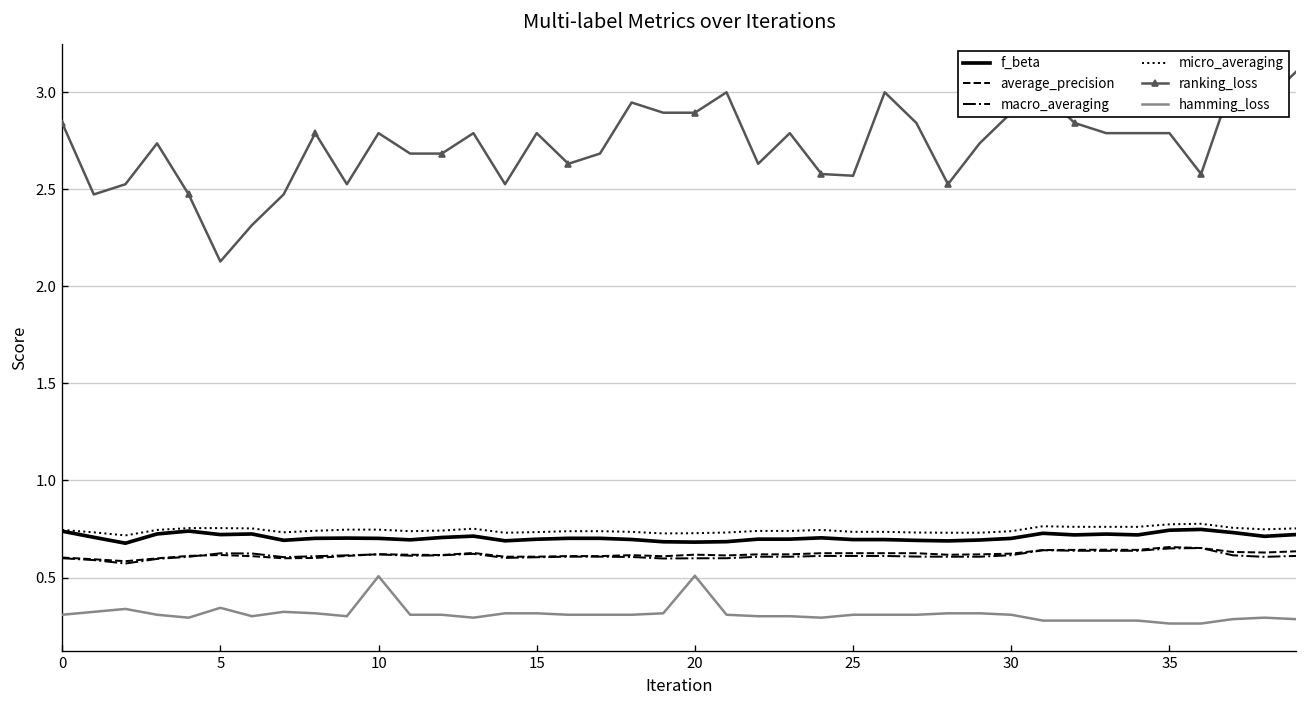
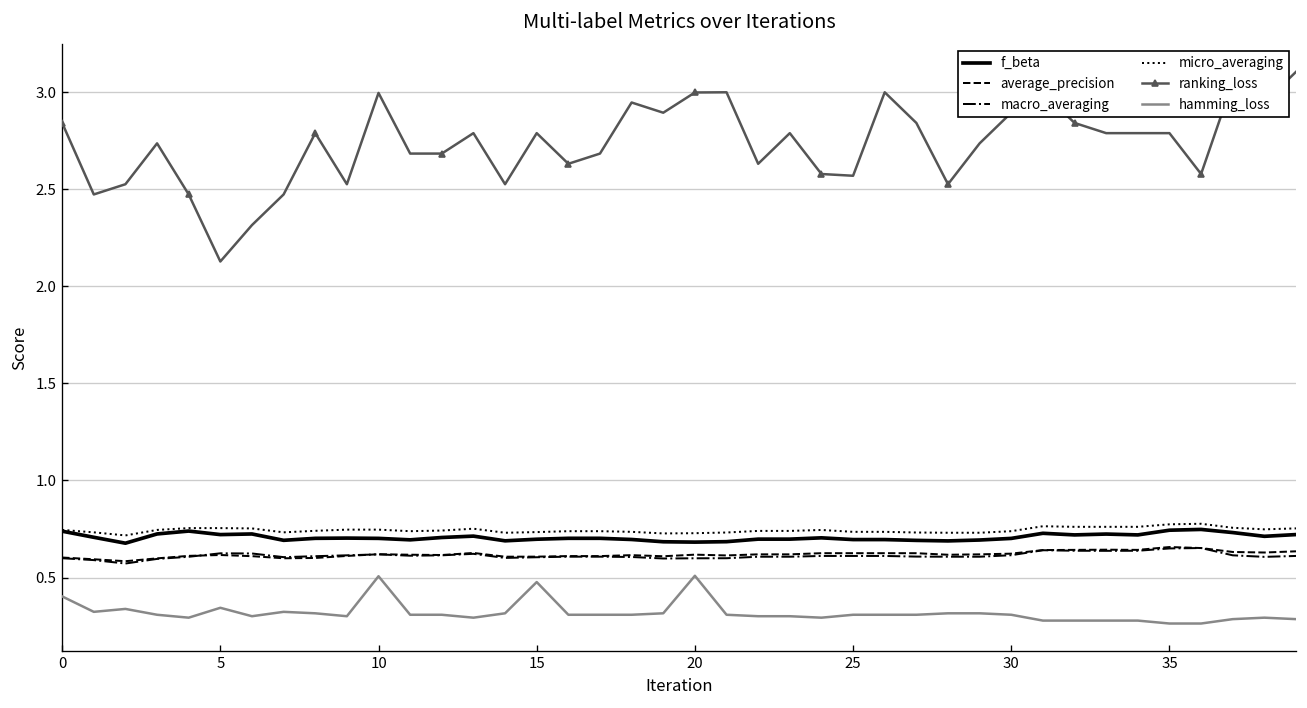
hamming_loss, 0: 0.31 -> 0.40
ranking_loss, 10: 2.79 -> 3.00
hamming_loss, 15: 0.32 -> 0.48
ranking_loss, 20: 2.89 -> 3.00
